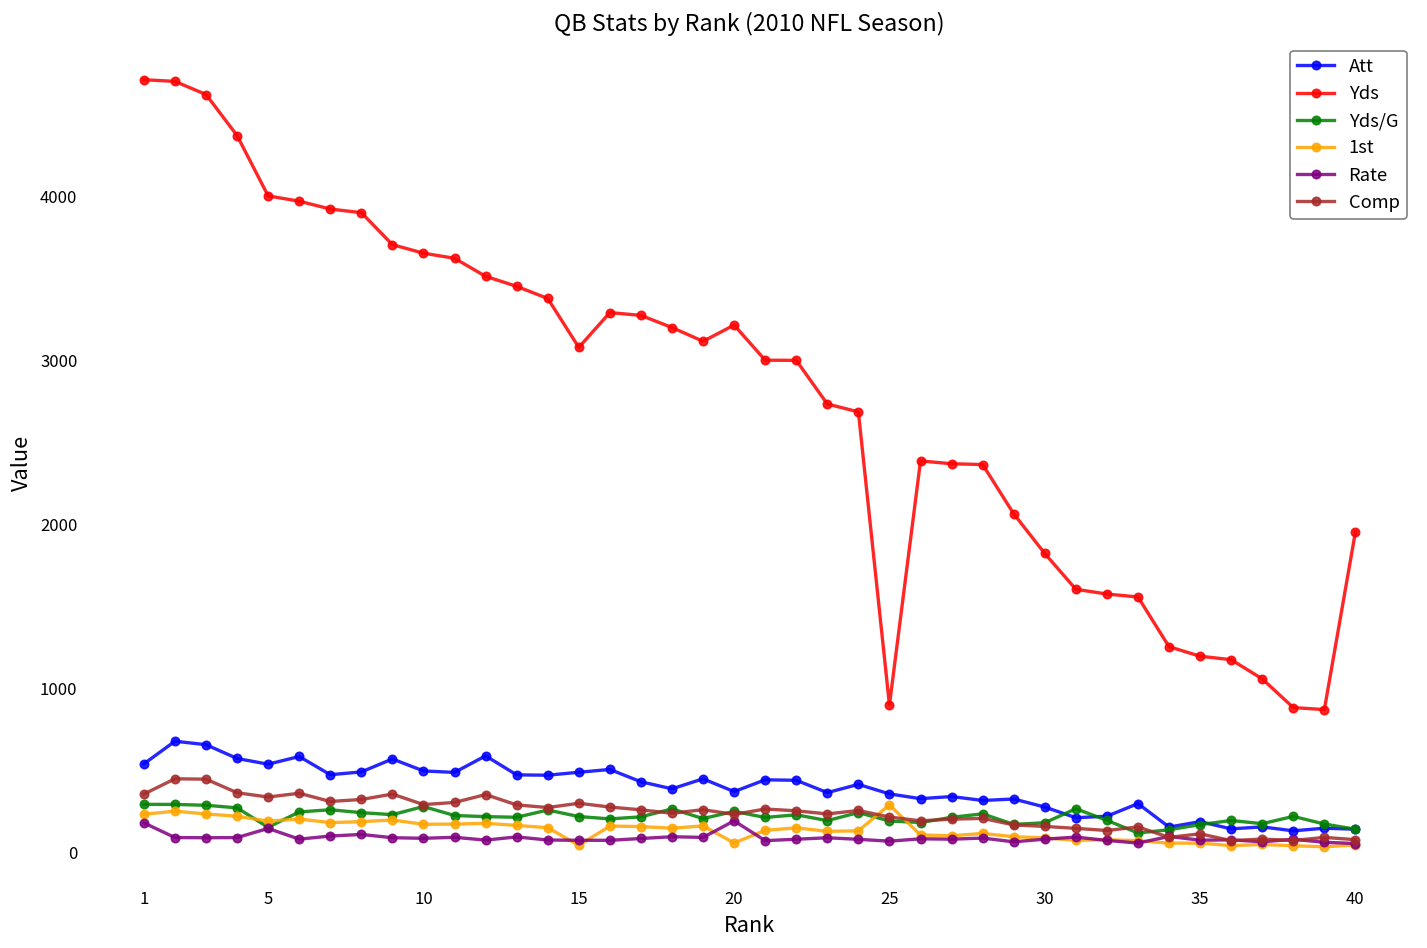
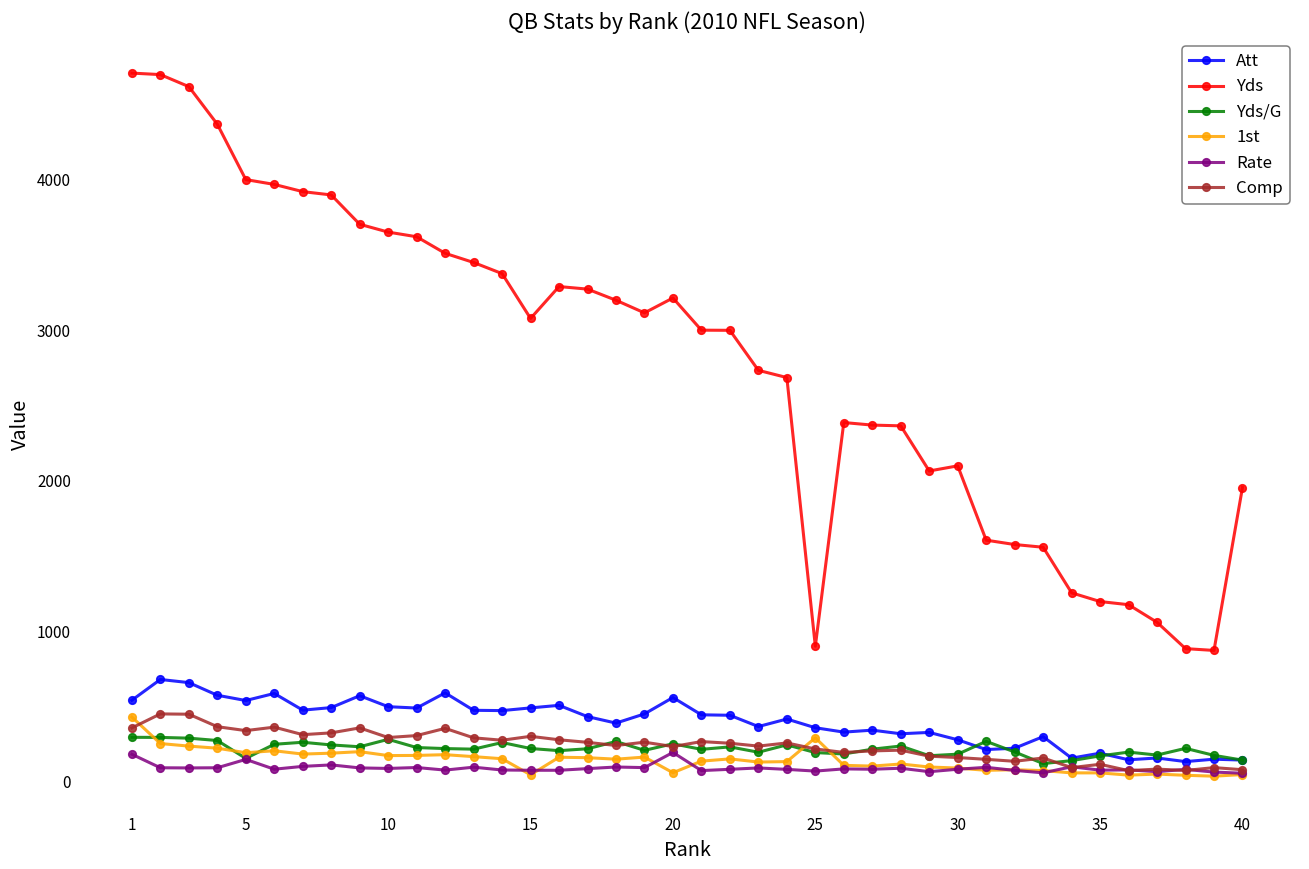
1st, 1: 230 -> 430
Att, 20: 370 -> 560
Yds, 30: 1820 -> 2100
